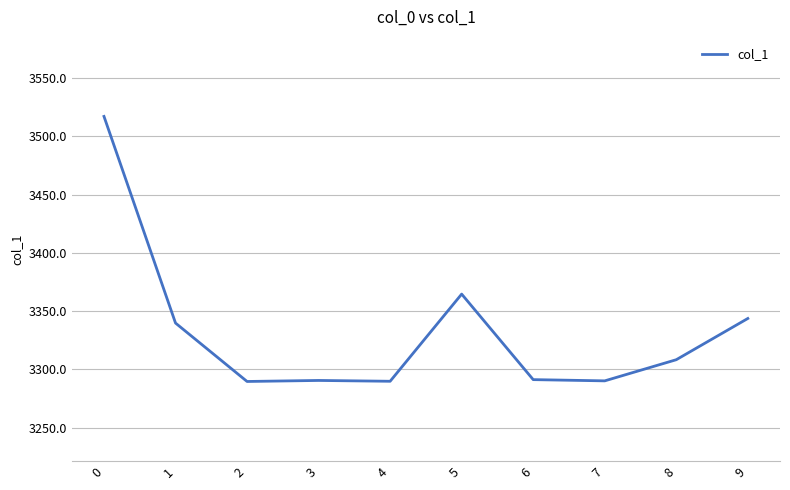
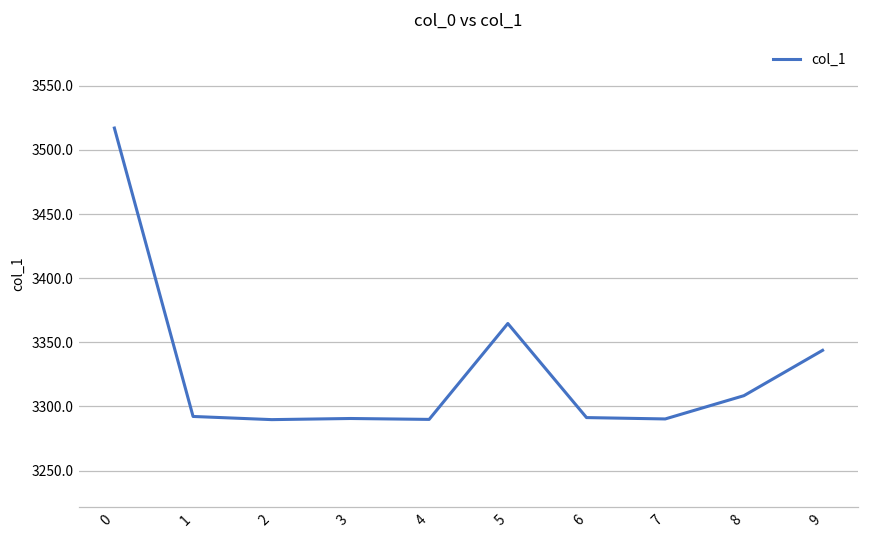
1: 3340 -> 3292
